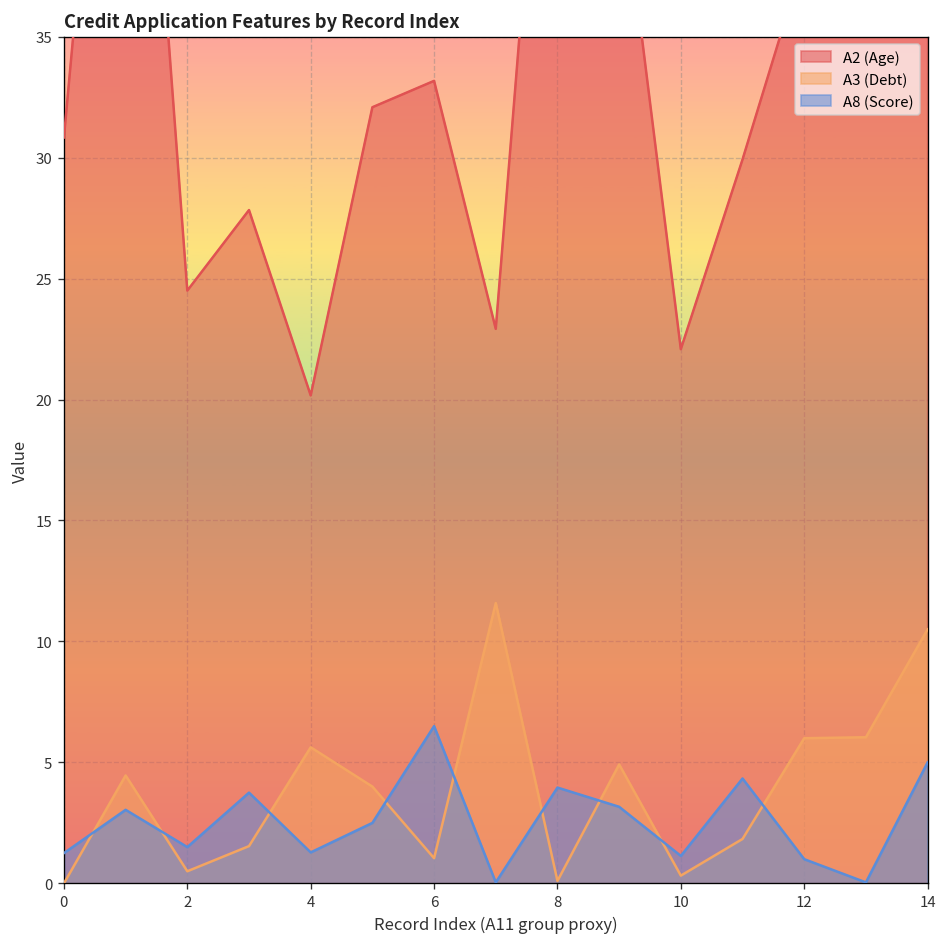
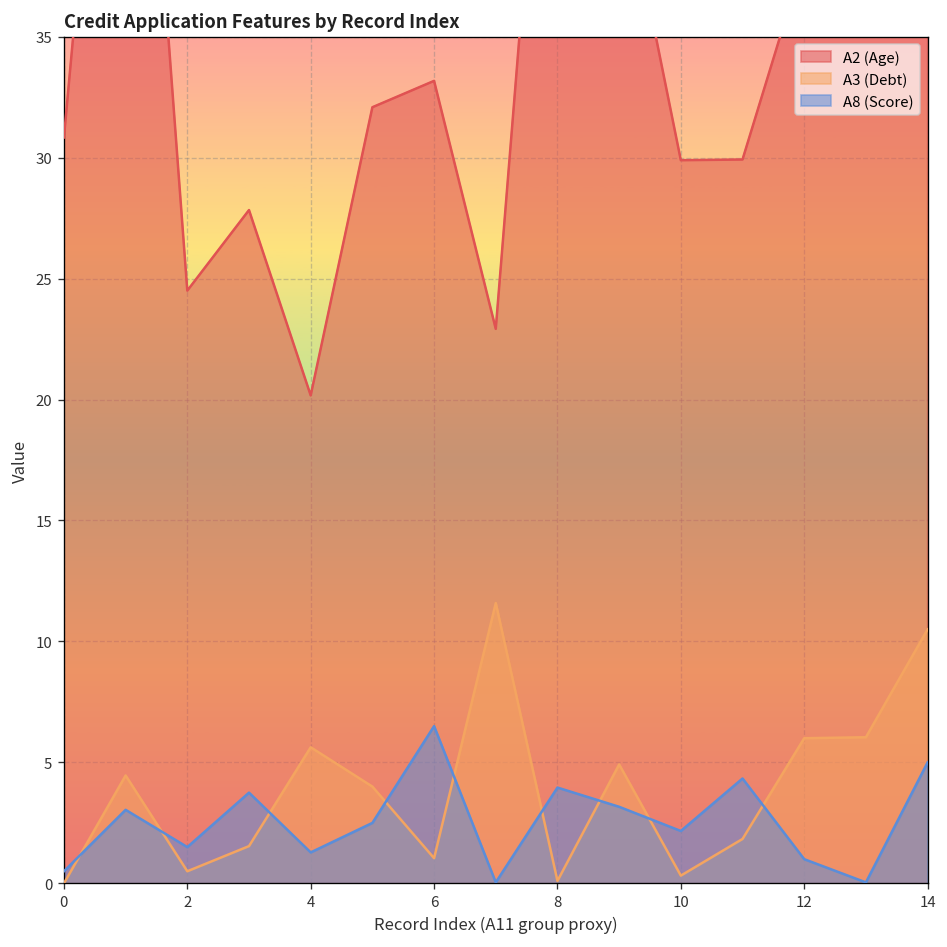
A8 (Score), 0: 1.3 -> 0.5
A2 (Age), 10: 22.1 -> 29.9
A8 (Score), 10: 1.1 -> 2.2
